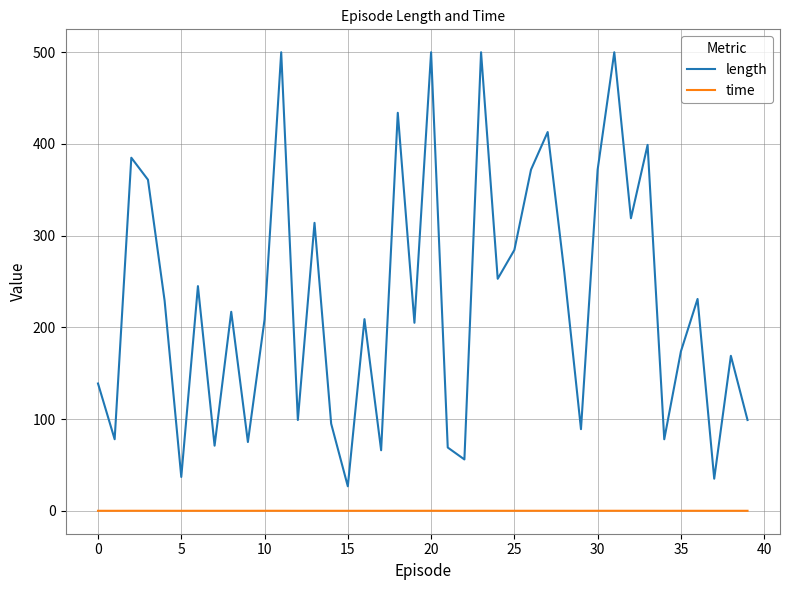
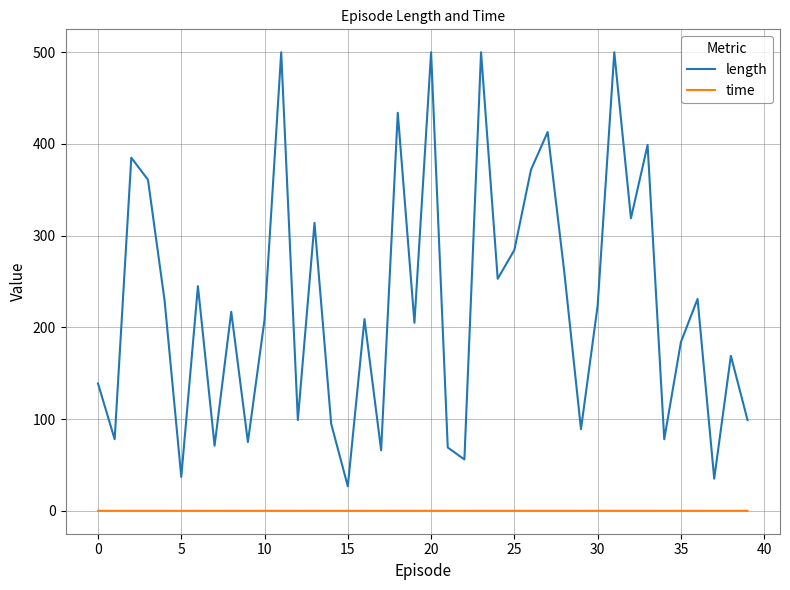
length, 30: 370 -> 220
length, 35: 170 -> 180
